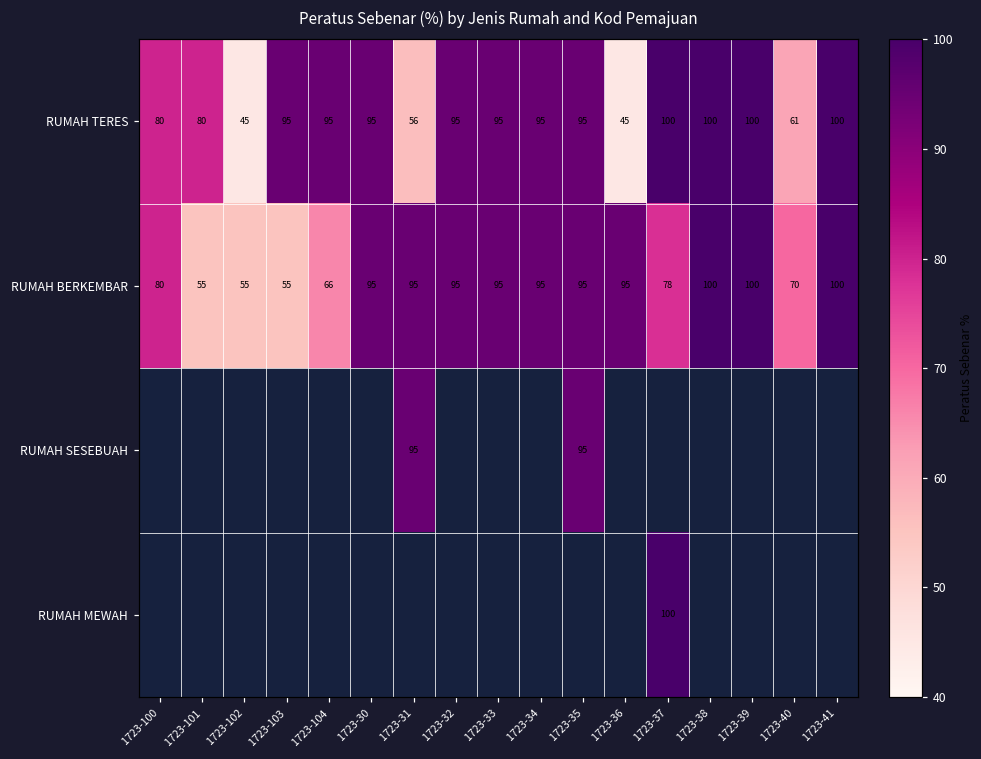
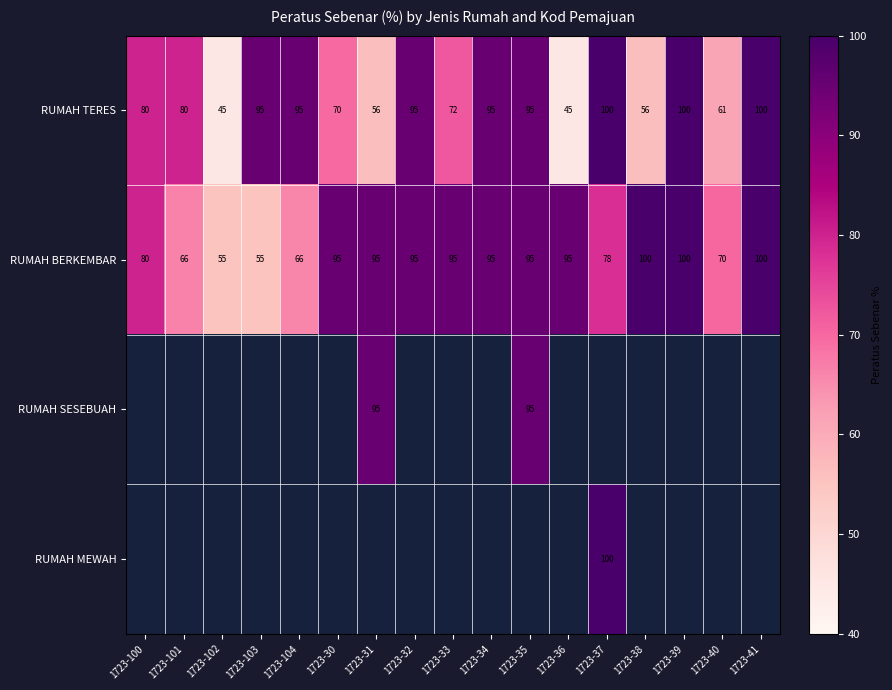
RUMAH TERES, 1723-30: 95 -> 70
RUMAH TERES, 1723-33: 95 -> 72
RUMAH TERES, 1723-38: 100 -> 56
RUMAH BERKEMBAR, 1723-101: 55 -> 66
